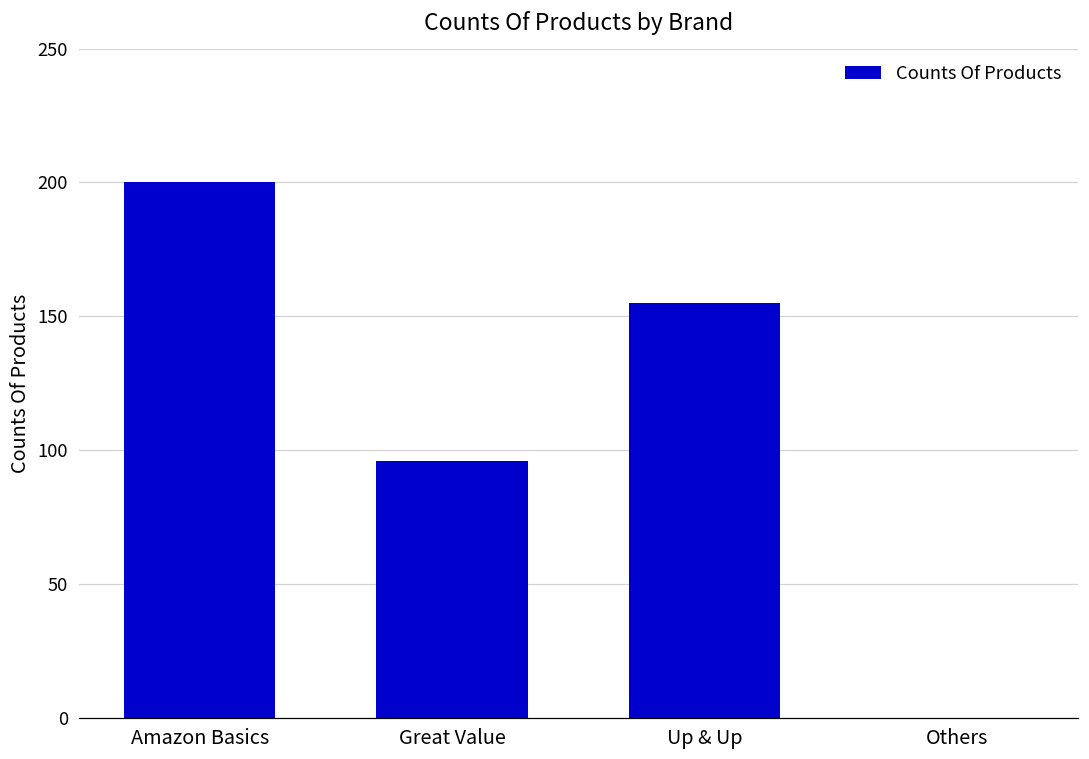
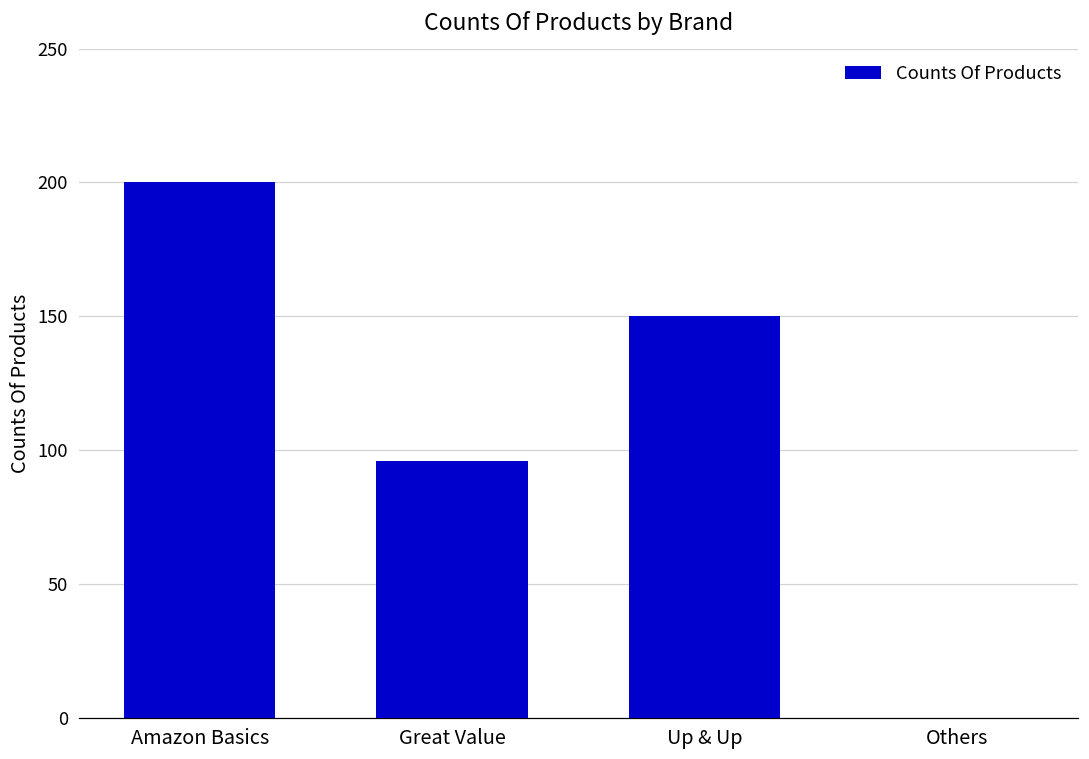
Up & Up: 155 -> 150
